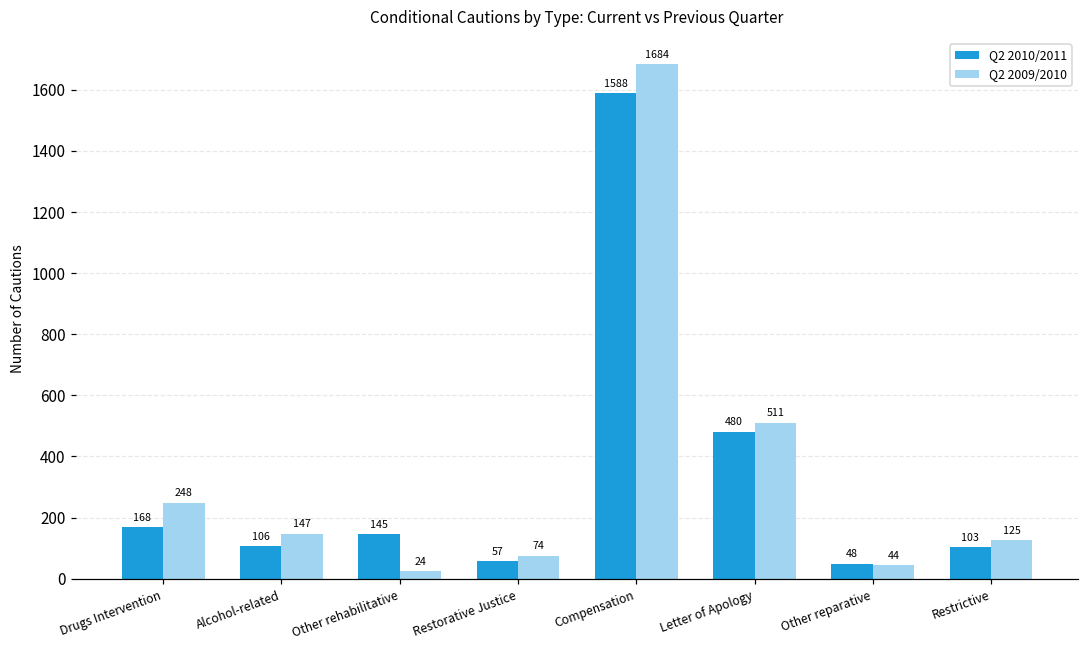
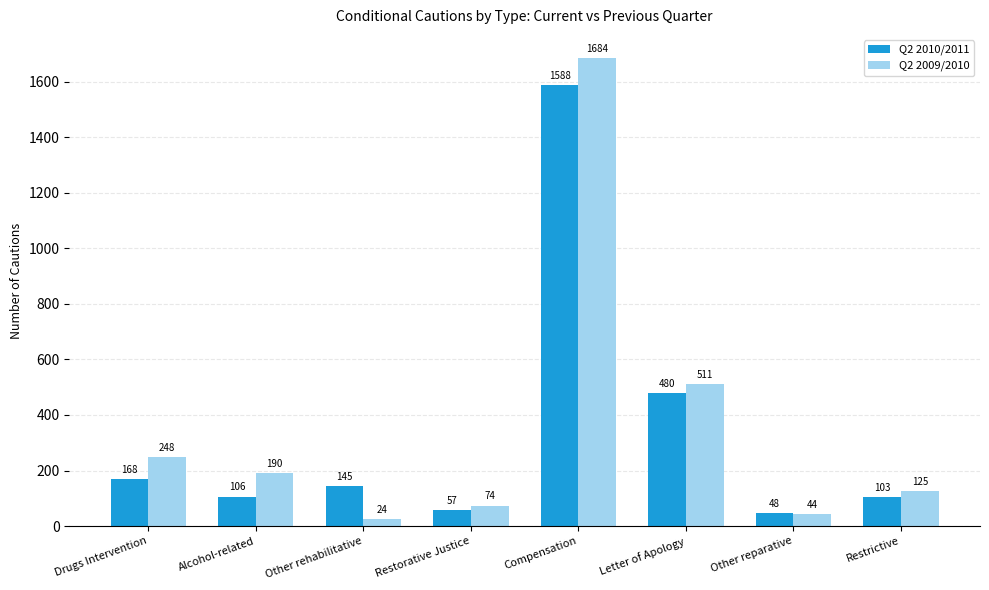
Q2 2009/2010, Alcohol-related: 147 -> 190
